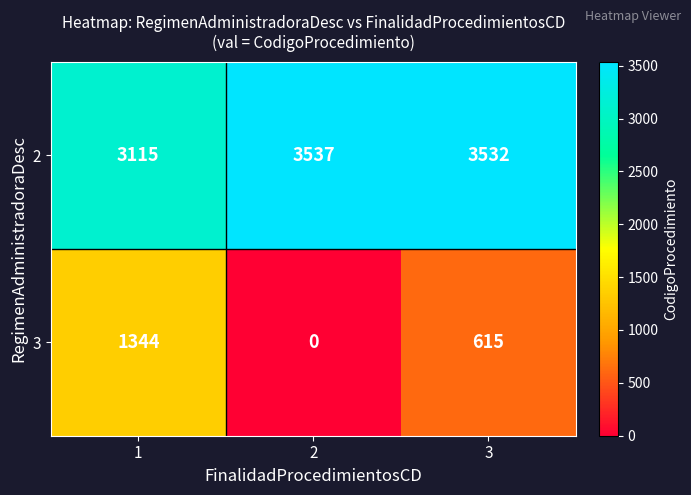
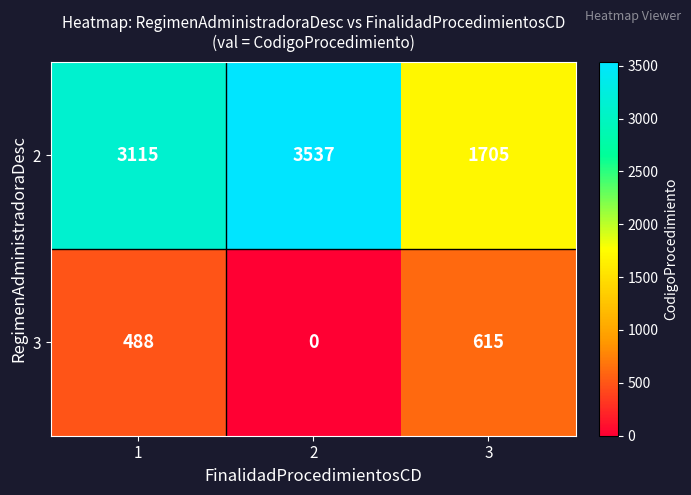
2, 3: 3532 -> 1705
3, 1: 1344 -> 488
